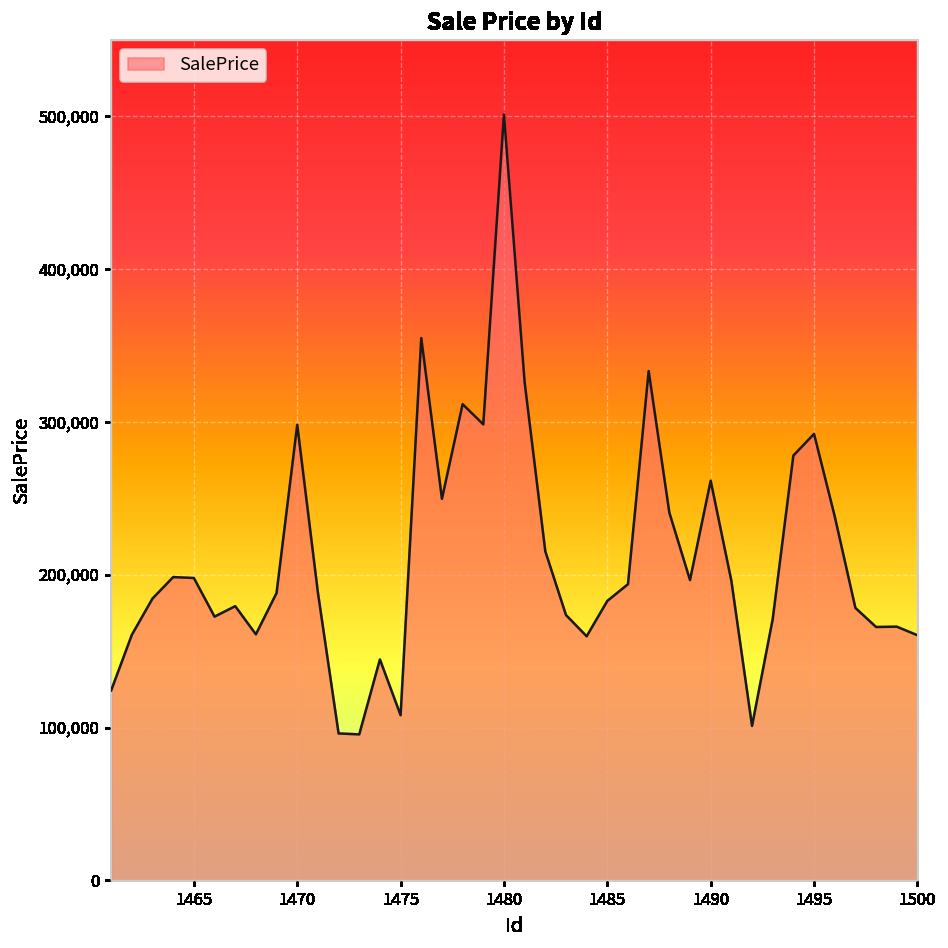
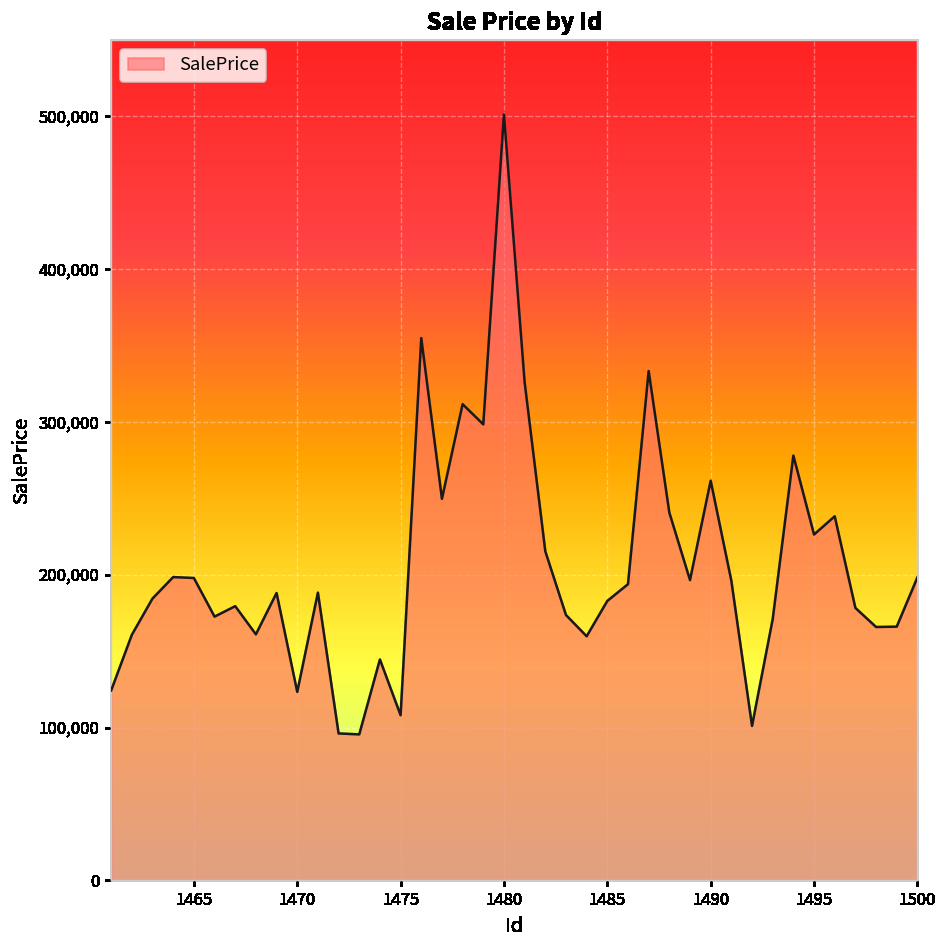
1470: 298,000 -> 123,000
1495: 292,000 -> 226,000
1500: 160,000 -> 198,000
